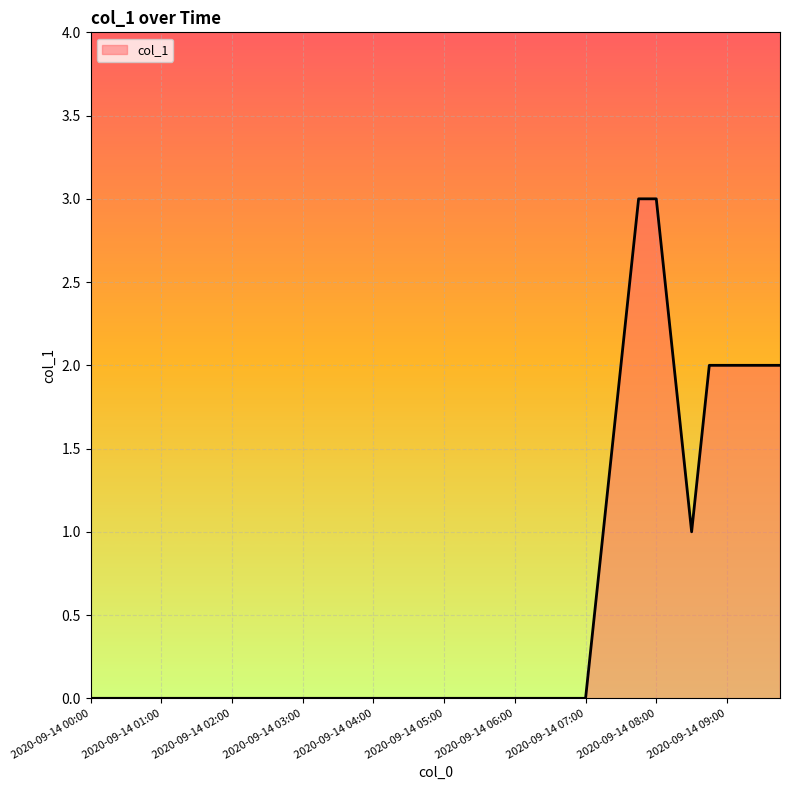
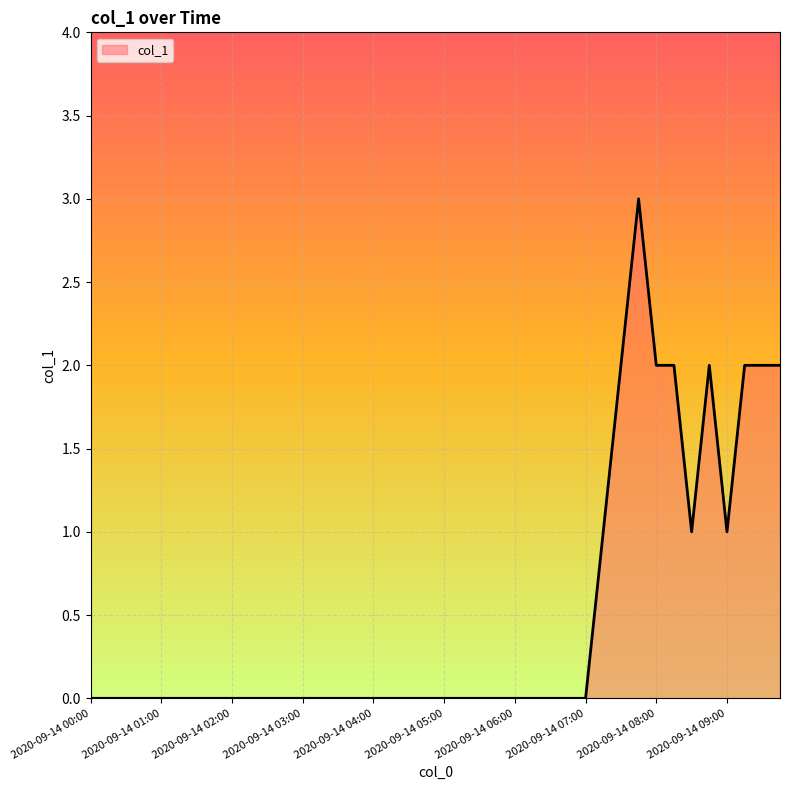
2020-09-14 08:00: 3 -> 2
2020-09-14 09:00: 2 -> 1
